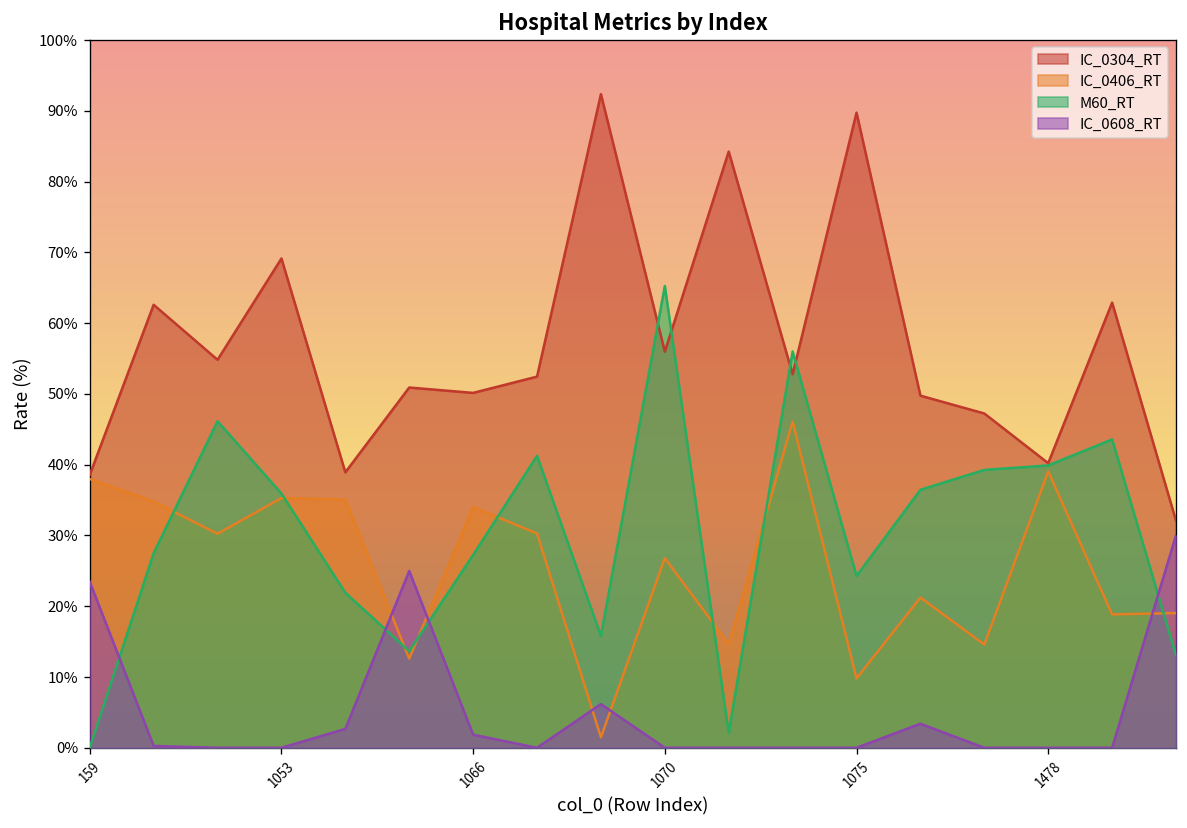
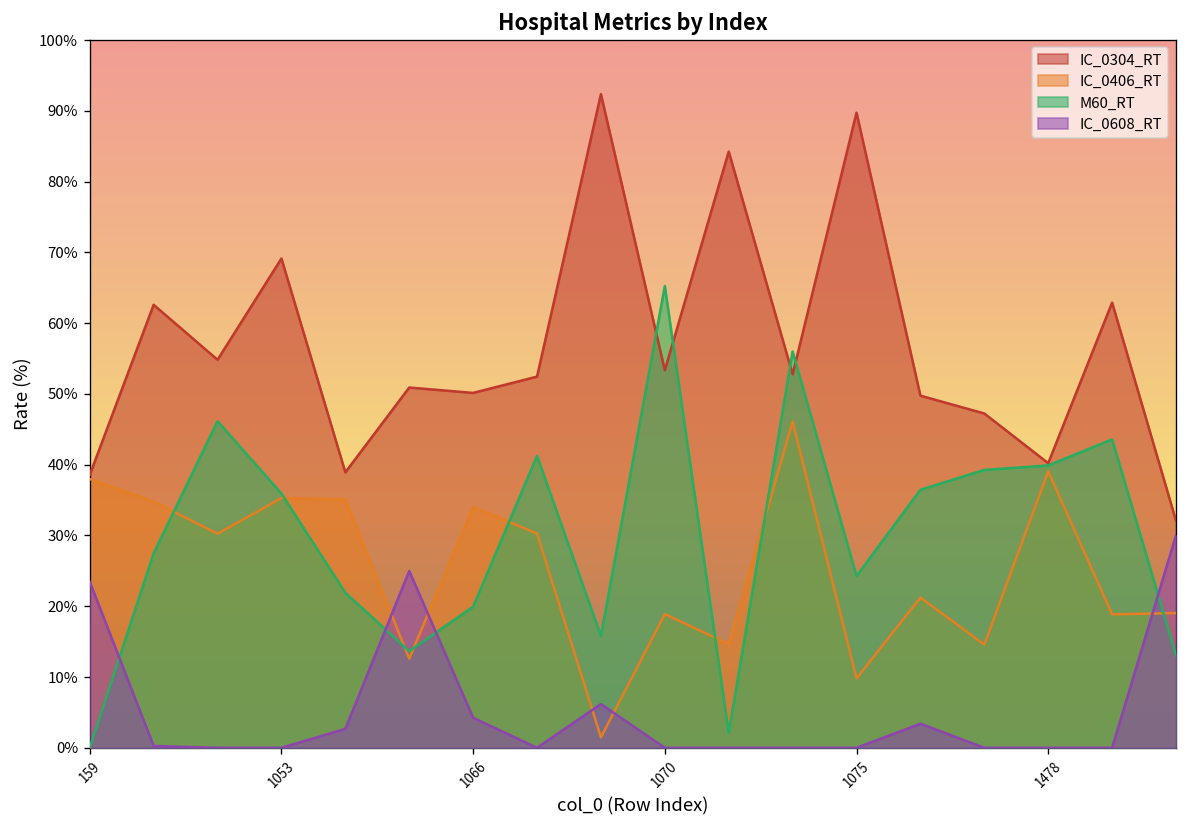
M60_RT, 1066: 27% -> 20%
IC_0608_RT, 1066: 2% -> 4%
IC_0304_RT, 1070: 56% -> 53%
IC_0406_RT, 1070: 27% -> 19%
